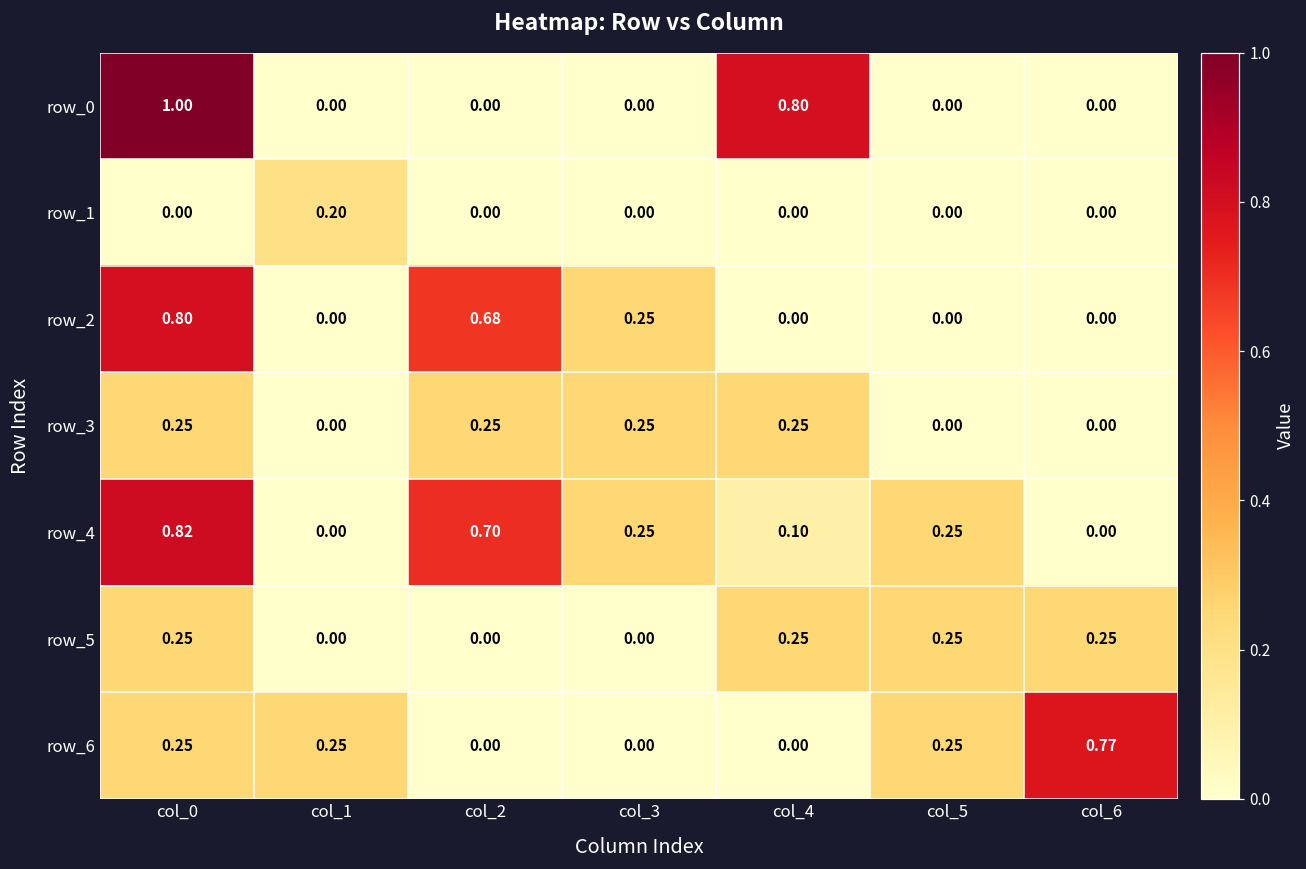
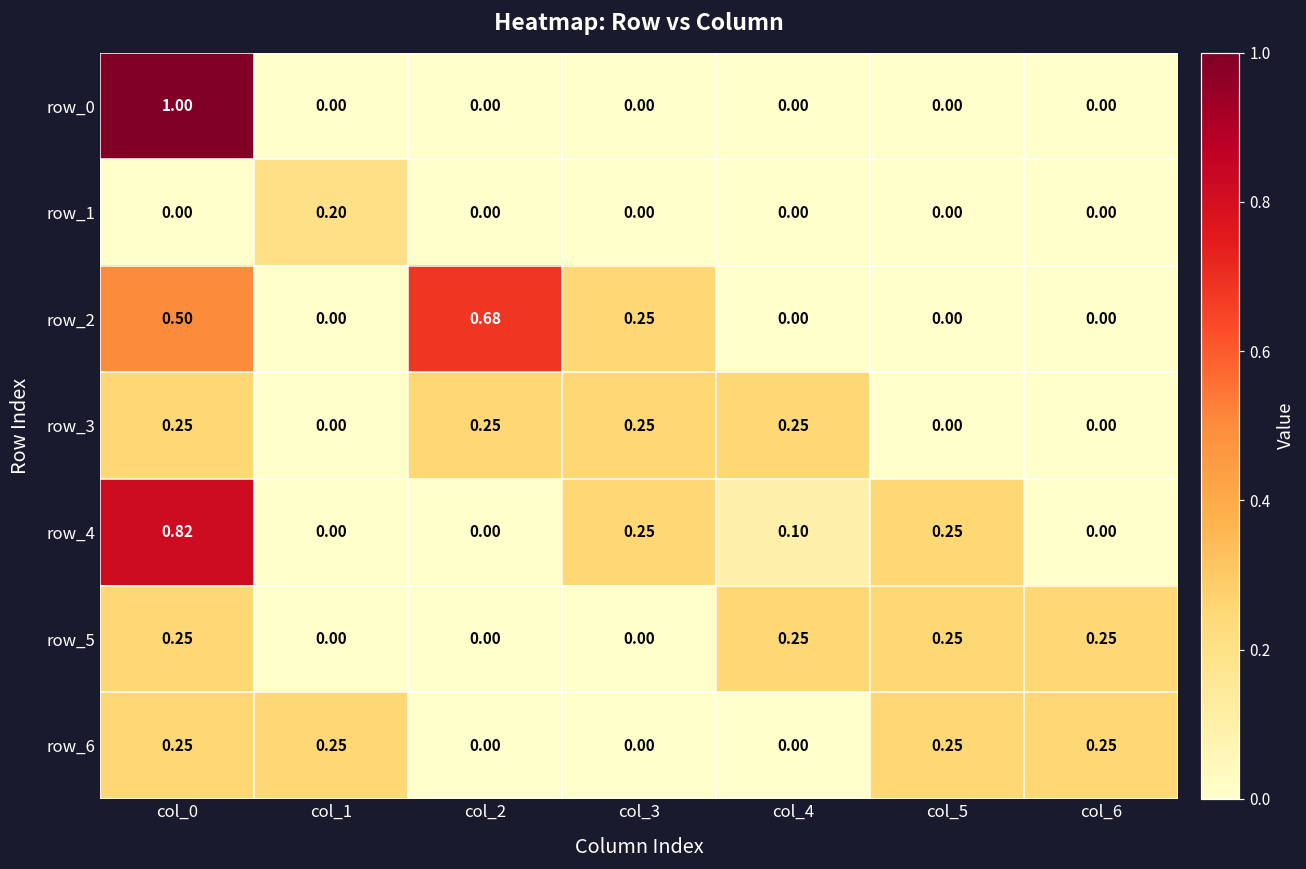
row_0, col_4: 0.80 -> 0.00
row_2, col_0: 0.80 -> 0.50
row_4, col_2: 0.70 -> 0.00
row_6, col_6: 0.77 -> 0.25
